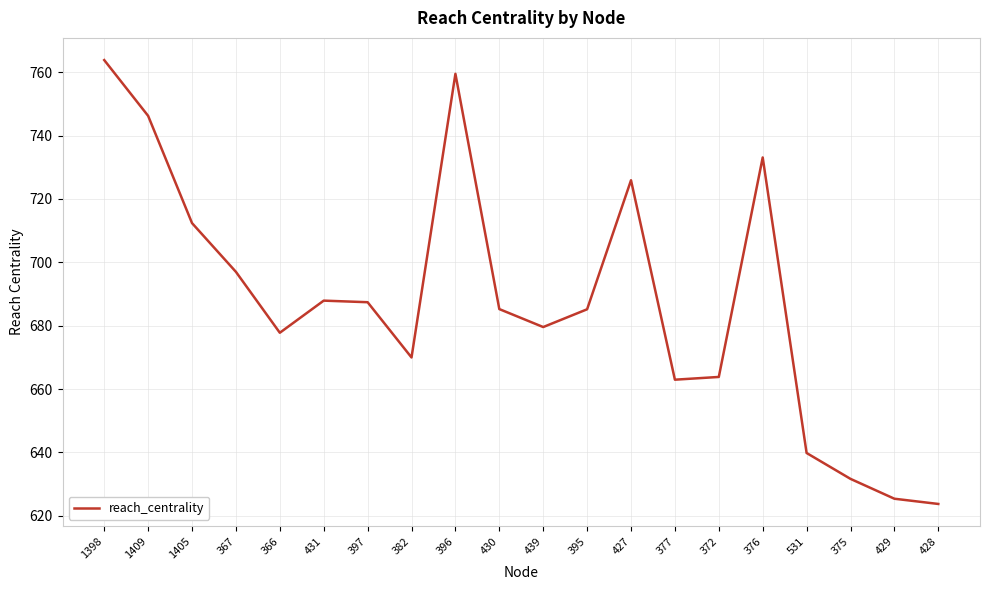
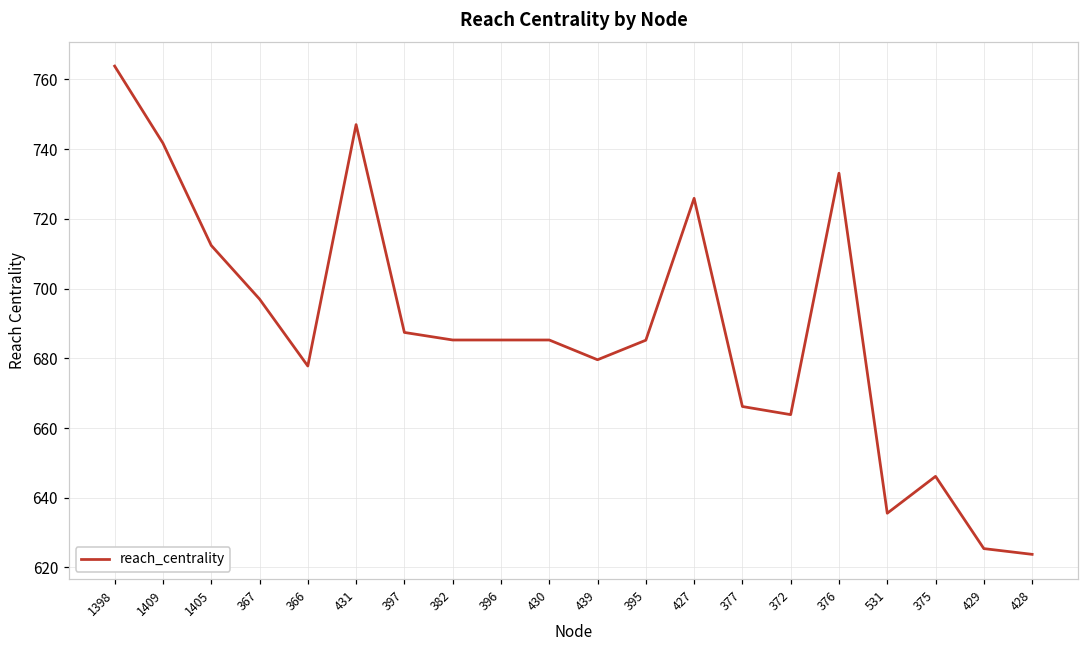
1409: 746 -> 742
431: 688 -> 747
382: 670 -> 685
396: 760 -> 685
377: 663 -> 666
531: 640 -> 636
375: 632 -> 646
